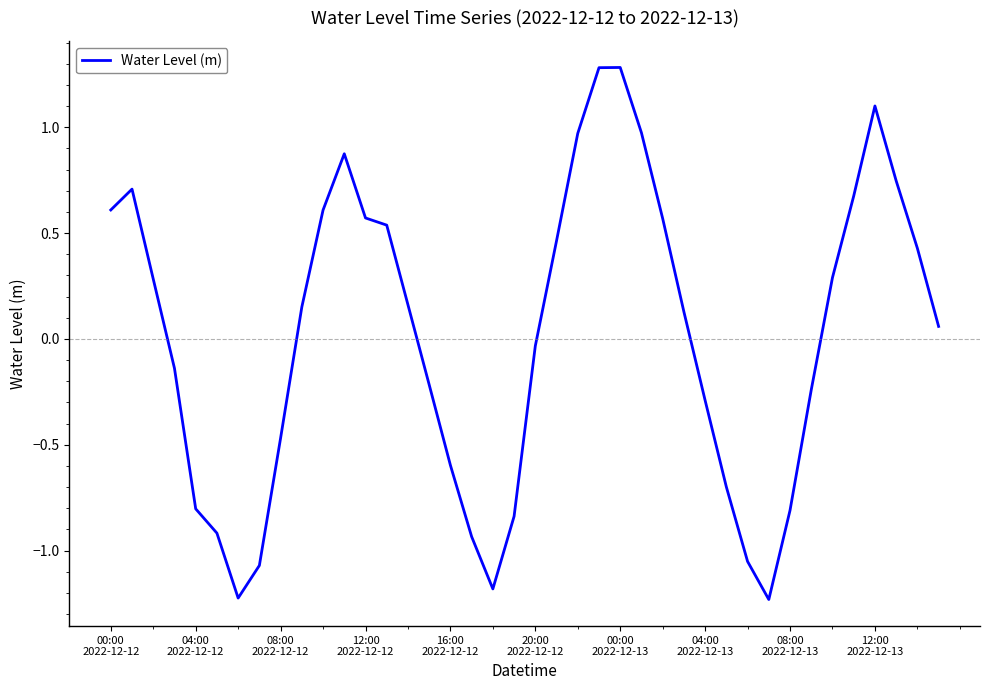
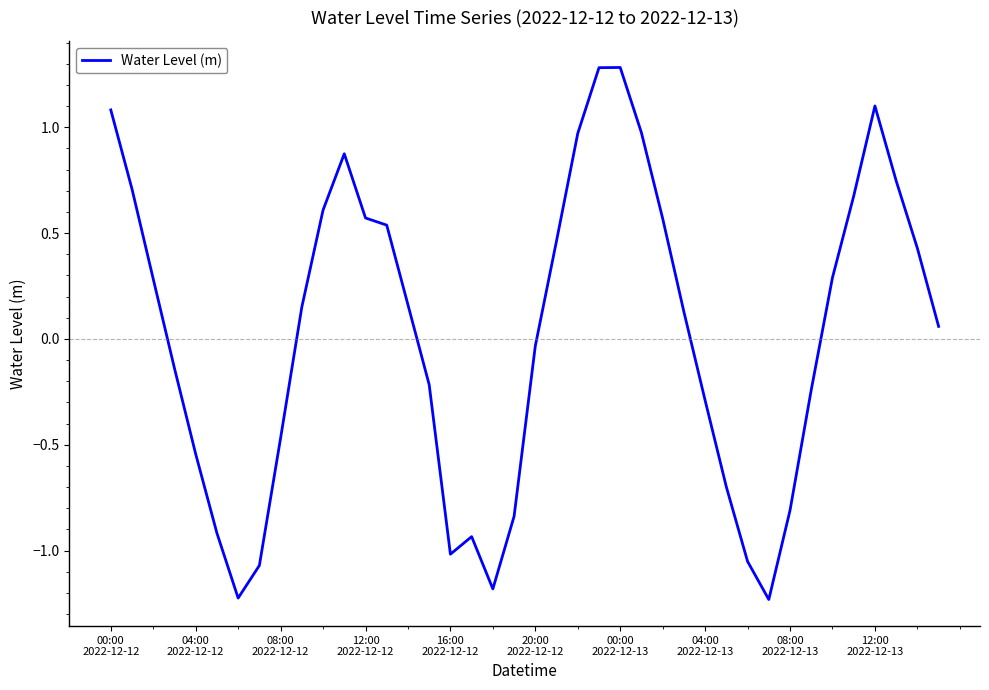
00:00 2022-12-12: 0.61 -> 1.08
04:00 2022-12-12: -0.80 -> -0.54
16:00 2022-12-12: -0.60 -> -1.02
